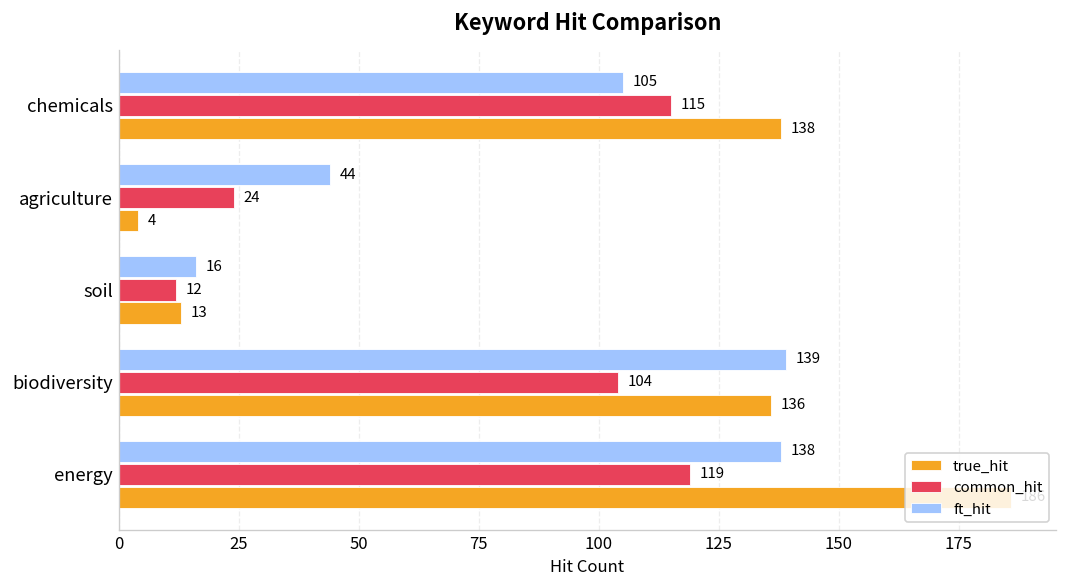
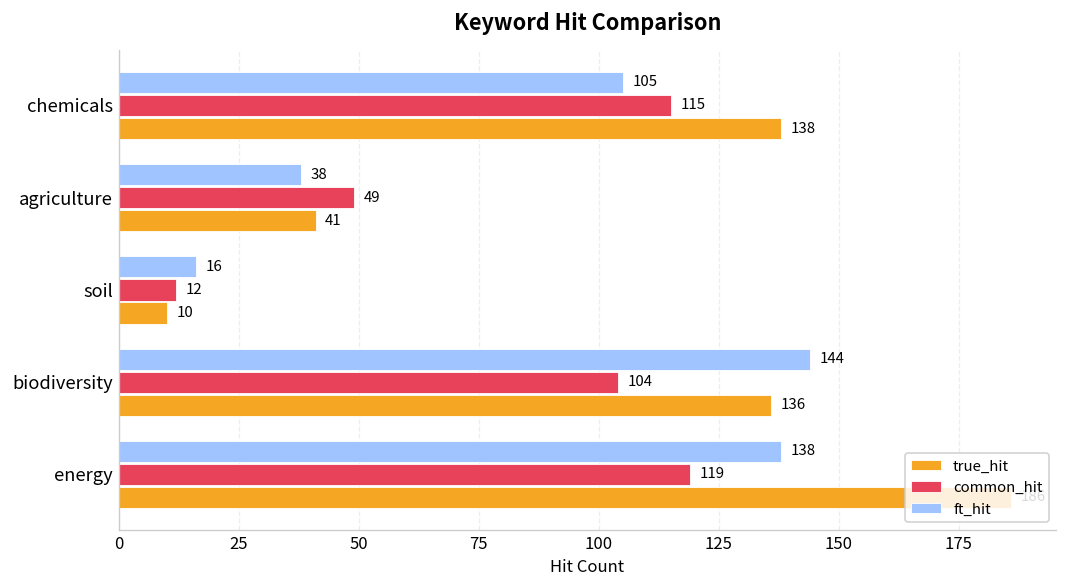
ft_hit, agriculture: 44 -> 38
common_hit, agriculture: 24 -> 49
true_hit, agriculture: 4 -> 41
true_hit, soil: 13 -> 10
ft_hit, biodiversity: 139 -> 144
